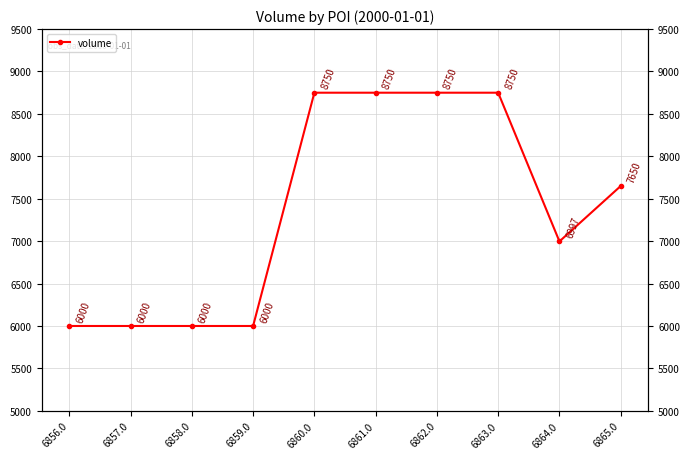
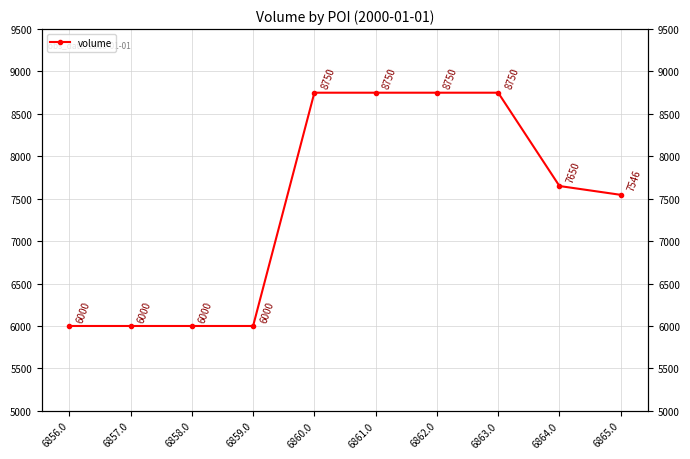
6864.0: 6997 -> 7650
6865.0: 7650 -> 7546
